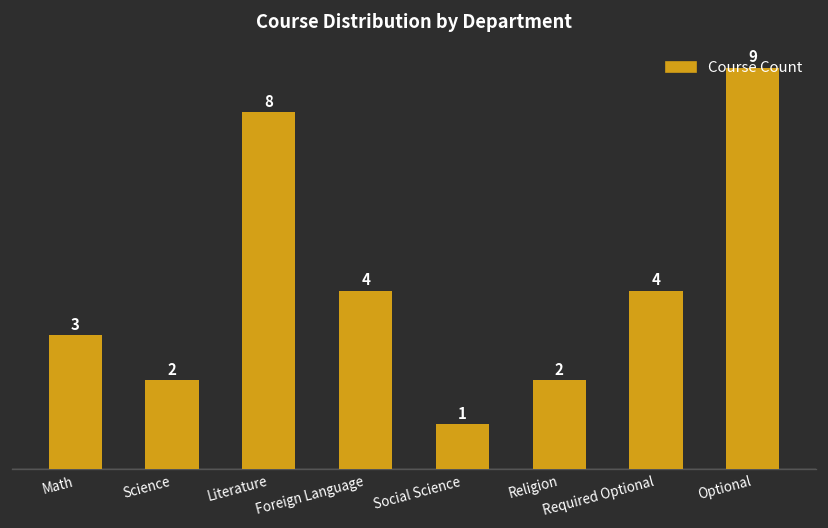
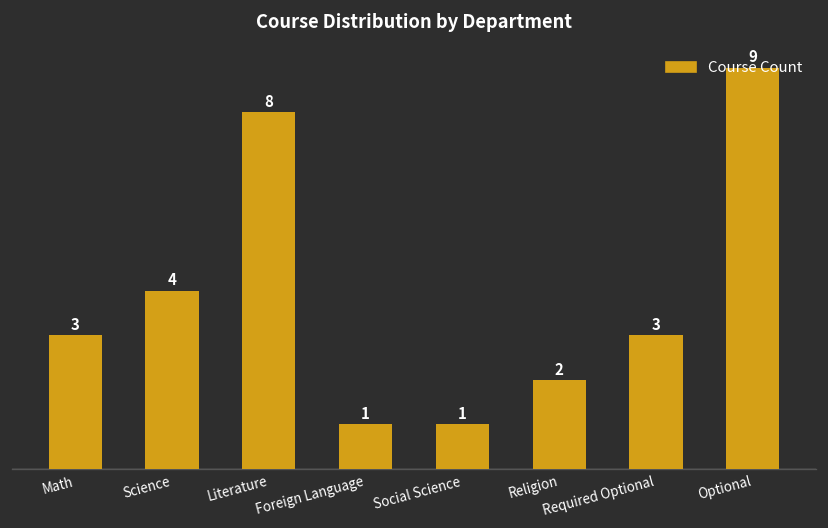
Science: 2 -> 4
Foreign Language: 4 -> 1
Required Optional: 4 -> 3
